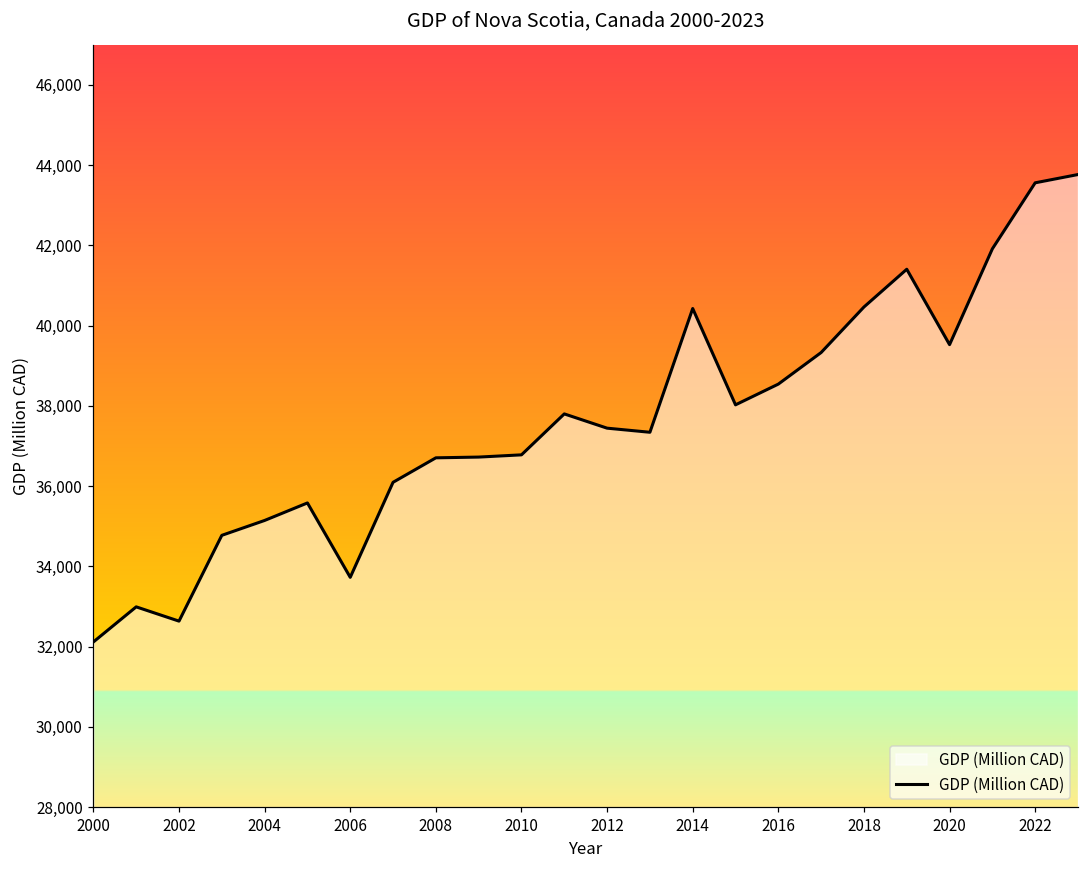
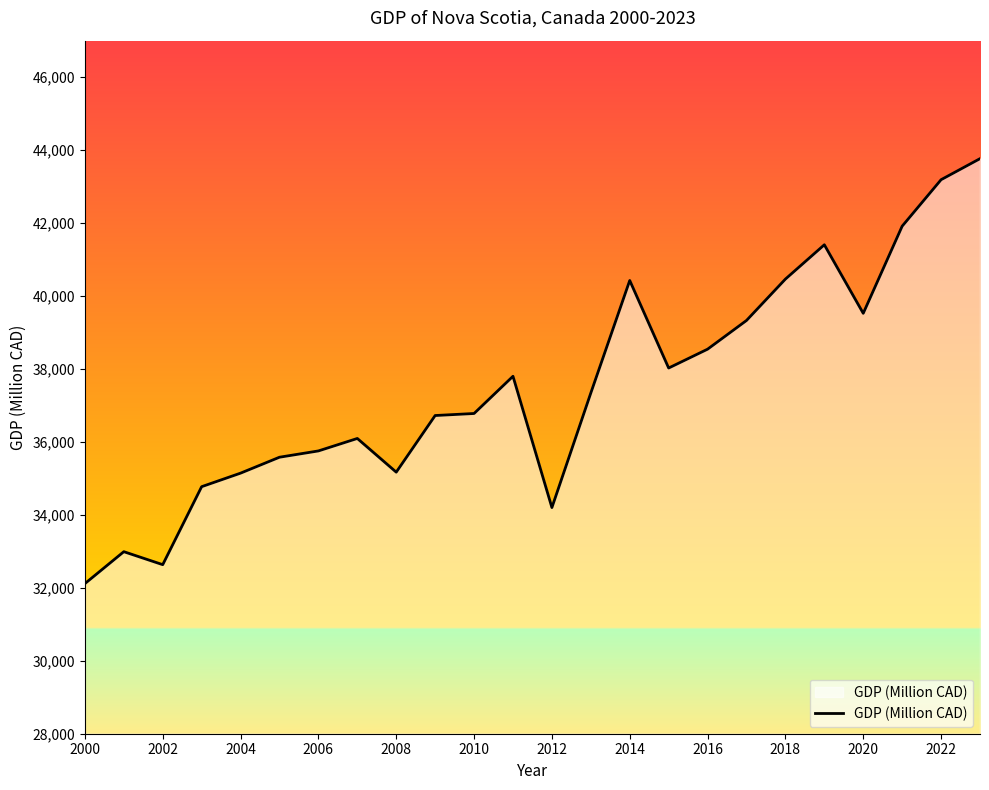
2006: 33,700 -> 35,800
2008: 36,700 -> 35,200
2012: 37,400 -> 34,200
2022: 43,600 -> 43,200
